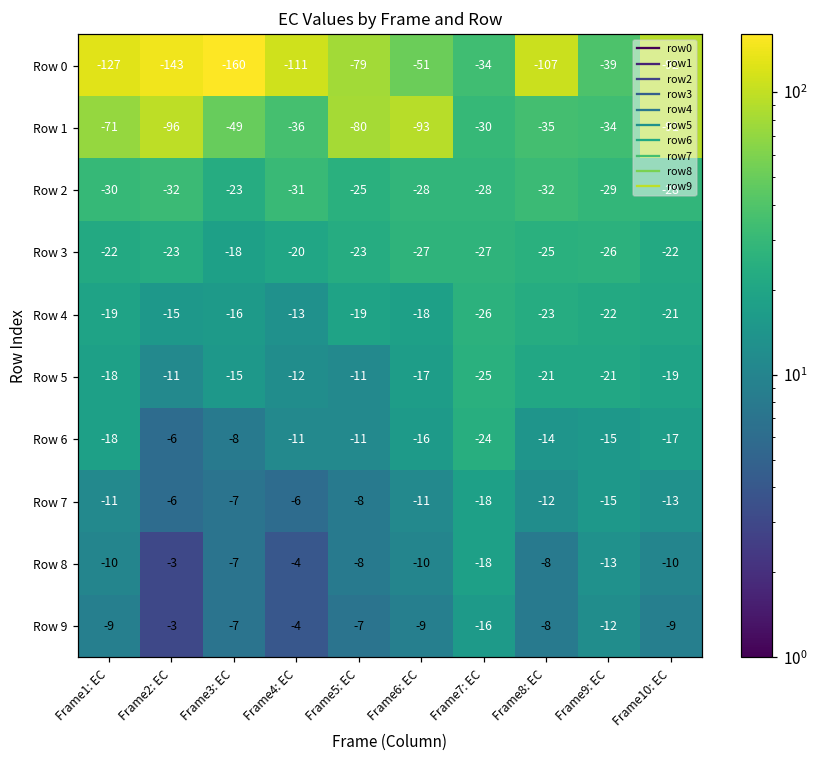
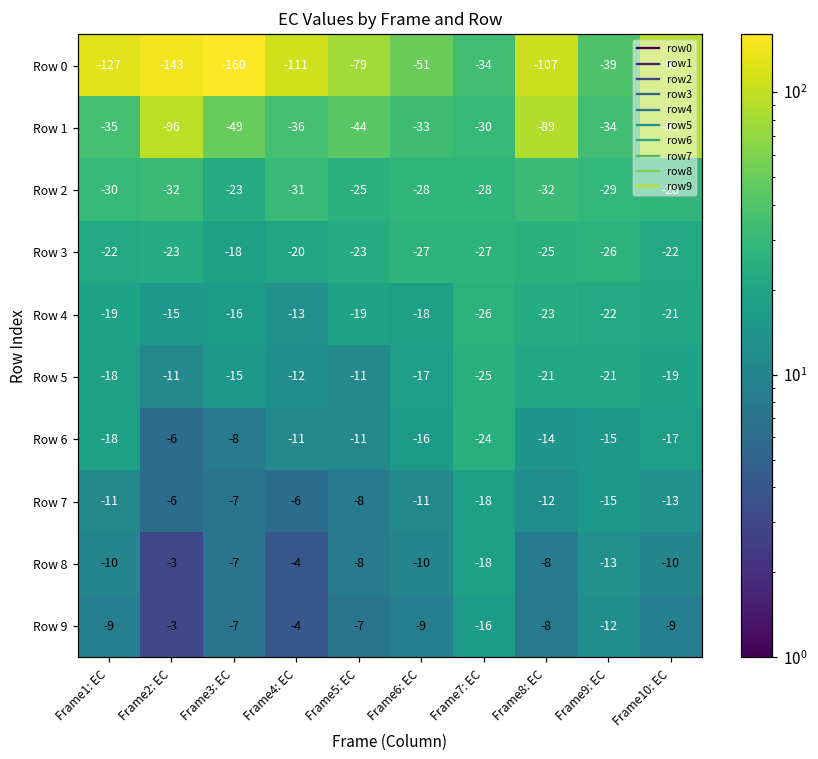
Row 1, Frame1: EC: -71 -> -35
Row 1, Frame5: EC: -80 -> -44
Row 1, Frame6: EC: -93 -> -33
Row 1, Frame8: EC: -35 -> -89
